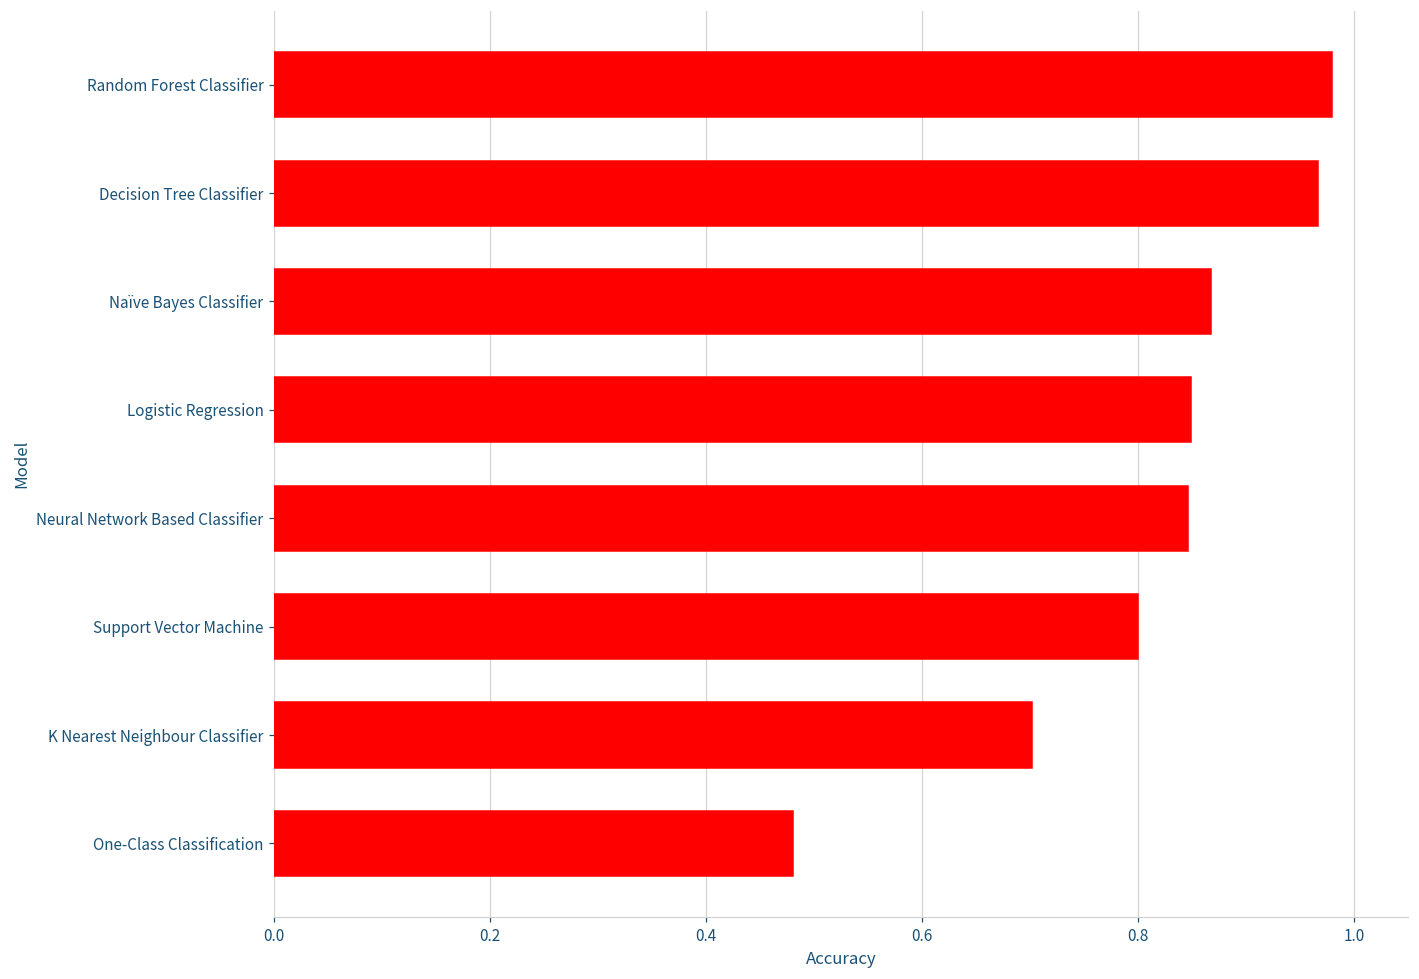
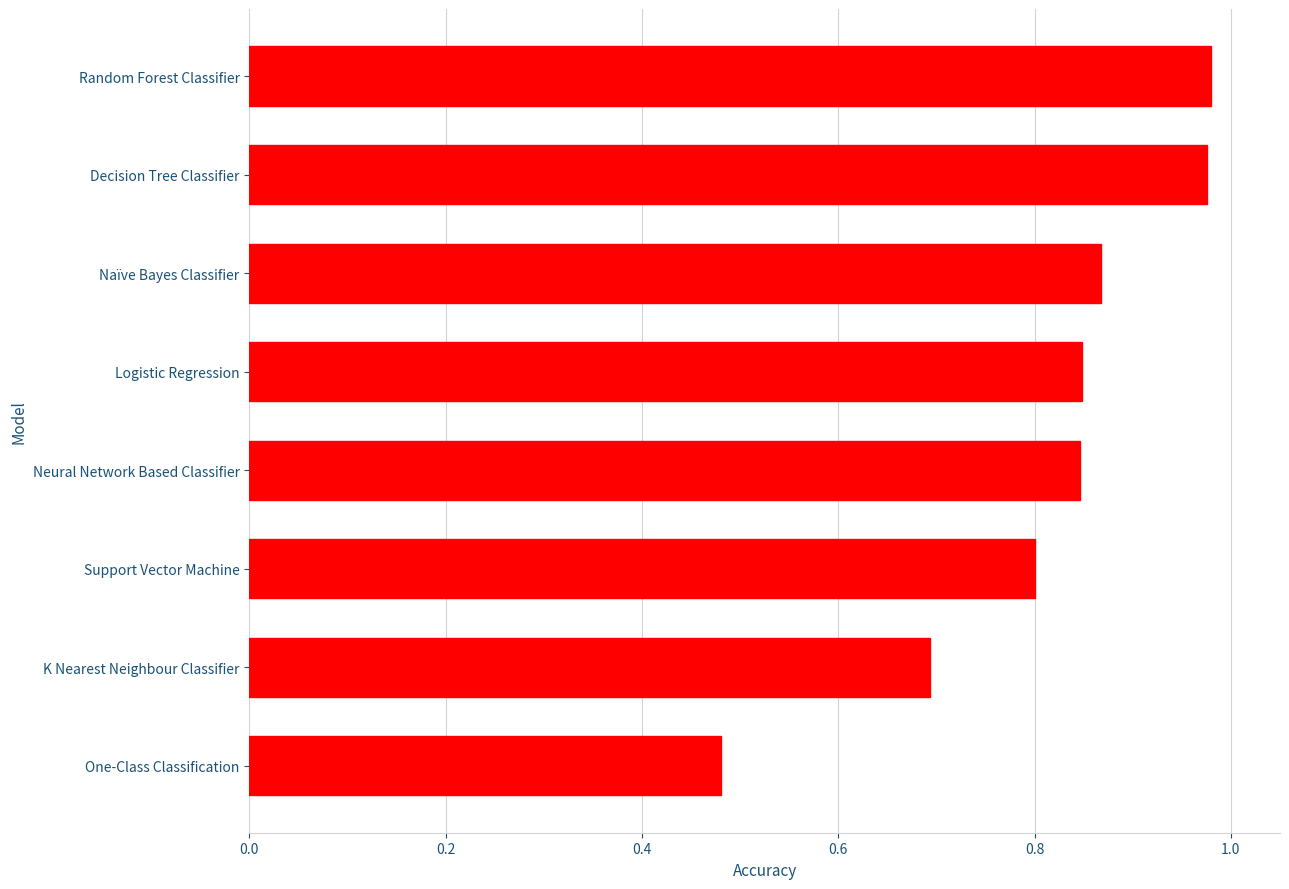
Decision Tree Classifier: 0.97 -> 0.98
K Nearest Neighbour Classifier: 0.70 -> 0.69
